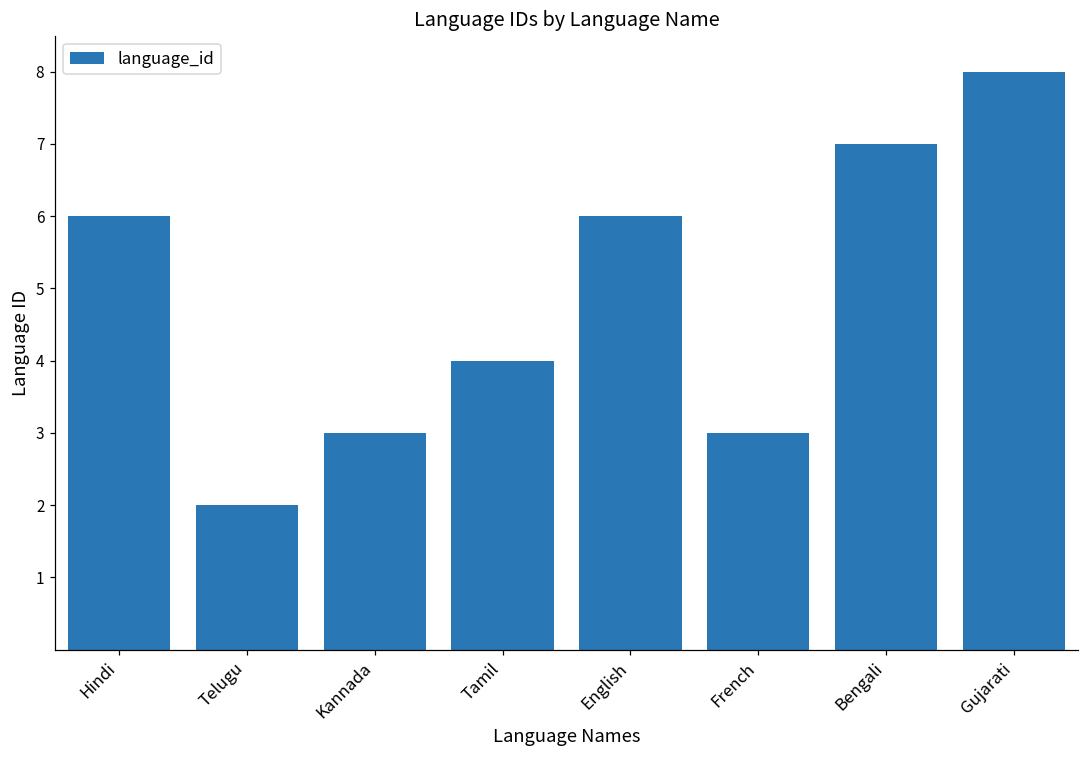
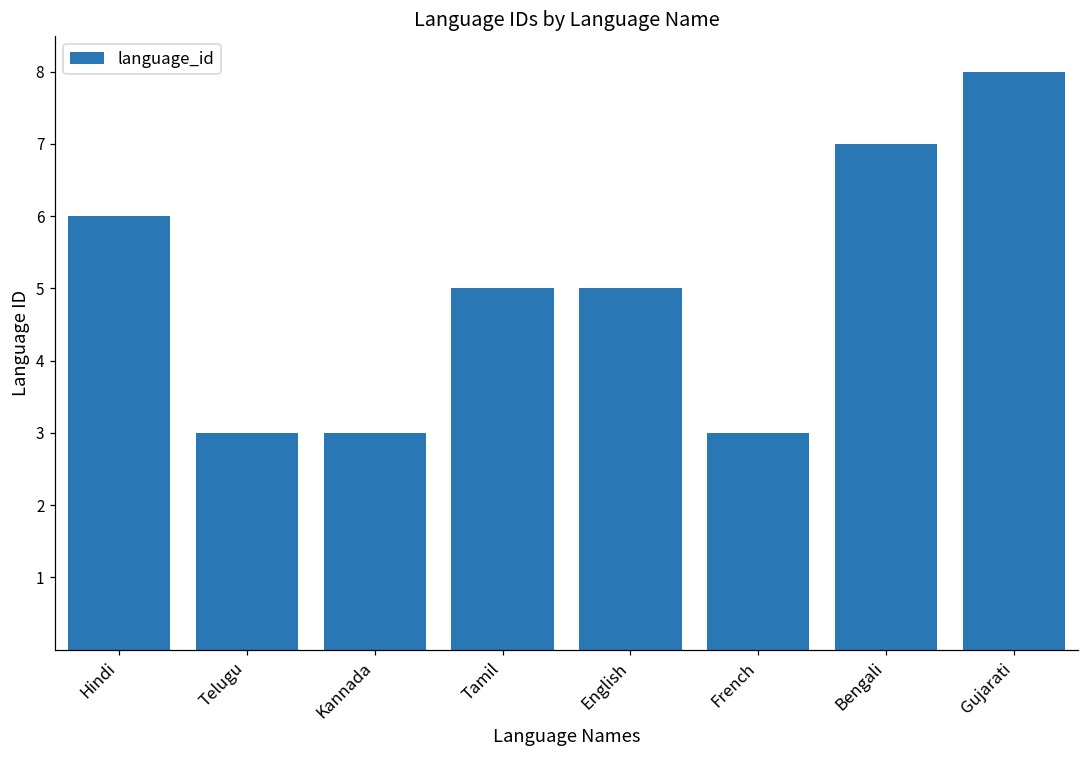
Telugu: 2 -> 3
Tamil: 4 -> 5
English: 6 -> 5
